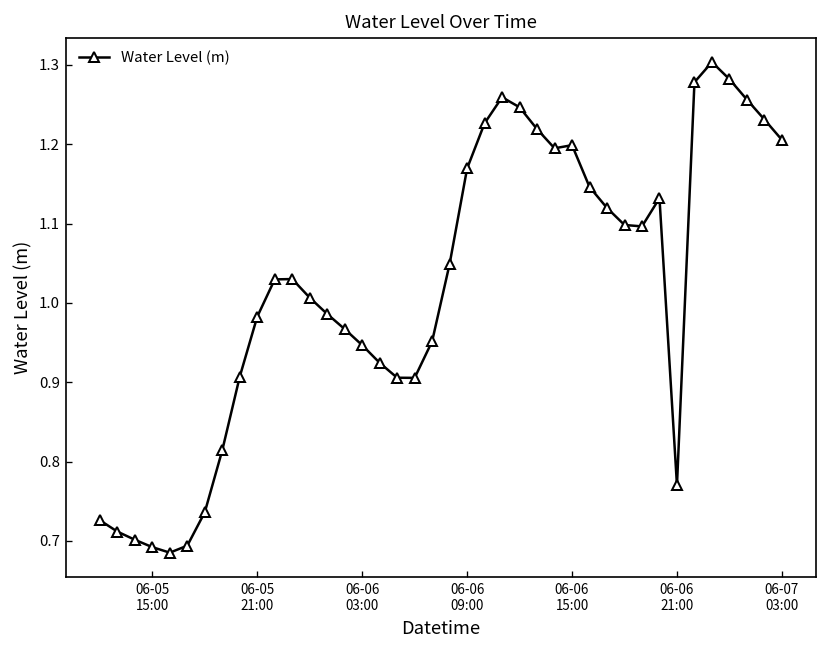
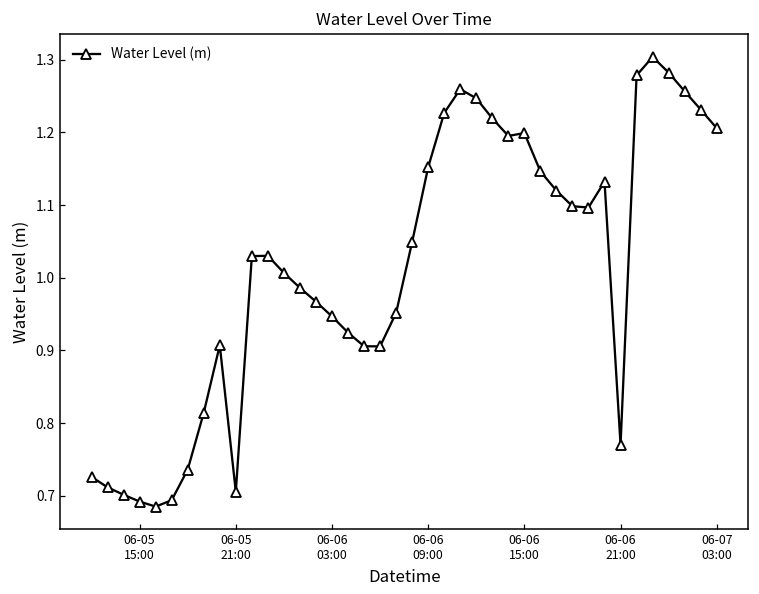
06-05 21:00: 0.98 -> 0.71
06-06 09:00: 1.17 -> 1.15
